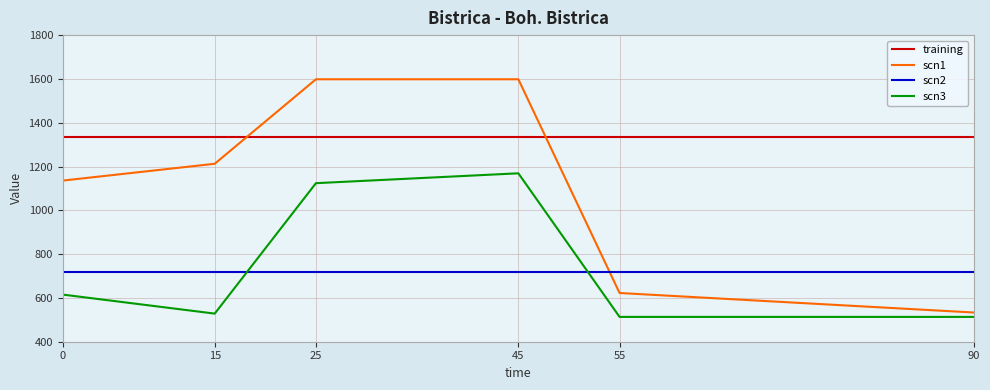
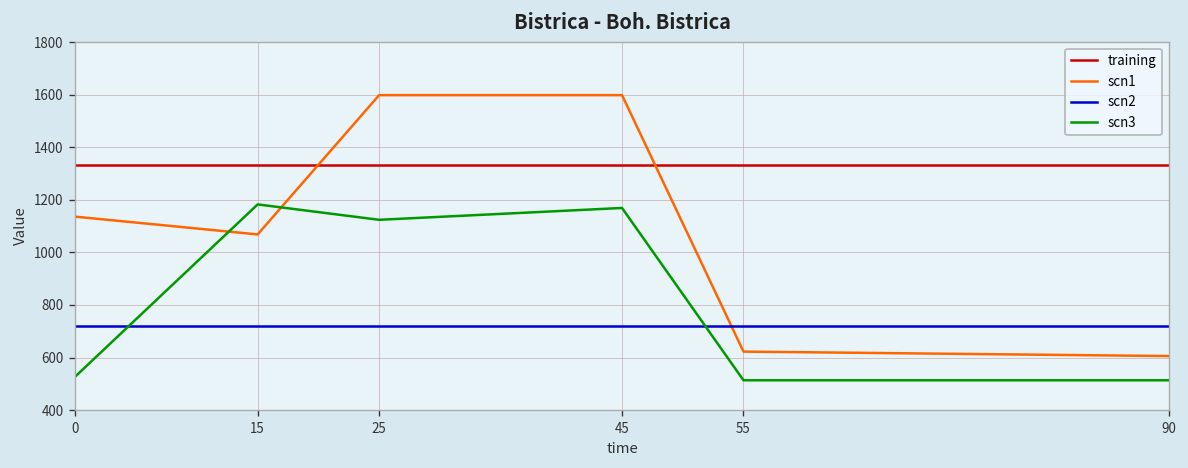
scn3, 0: 620 -> 530
scn1, 15: 1210 -> 1070
scn3, 15: 530 -> 1180
scn1, 90: 530 -> 610
